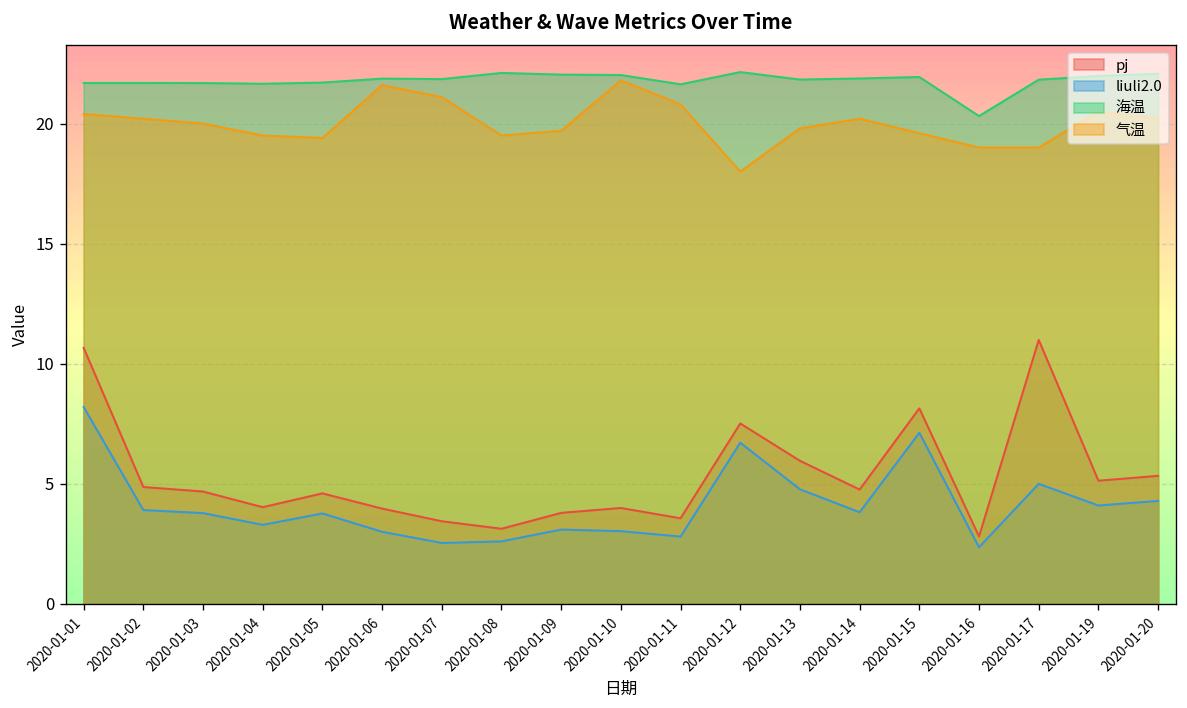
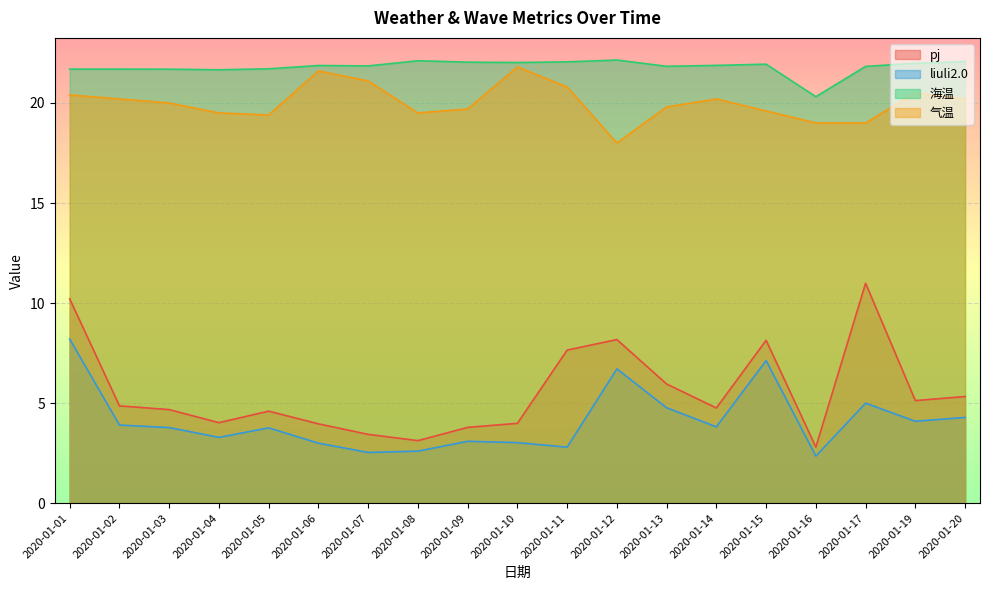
pj, 2020-01-01: 10.7 -> 10.2
pj, 2020-01-11: 3.6 -> 7.7
海温, 2020-01-11: 21.6 -> 22.1
pj, 2020-01-12: 7.5 -> 8.2
